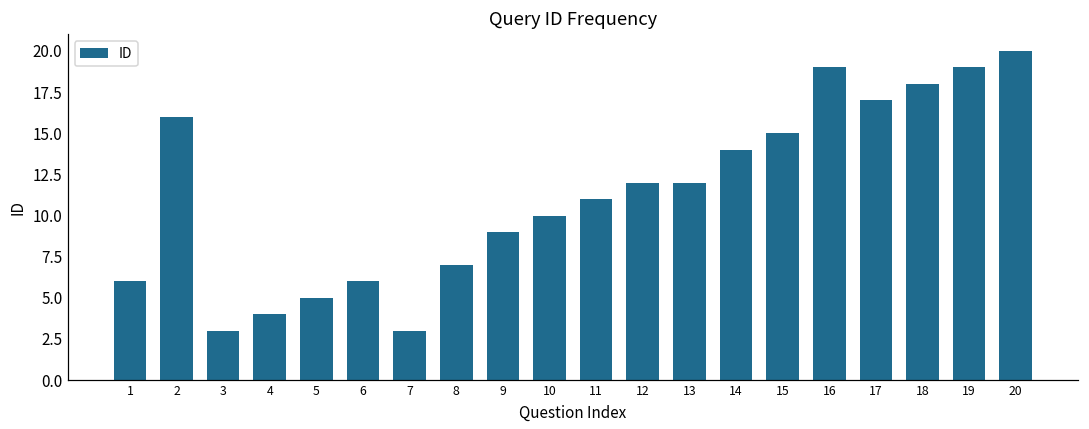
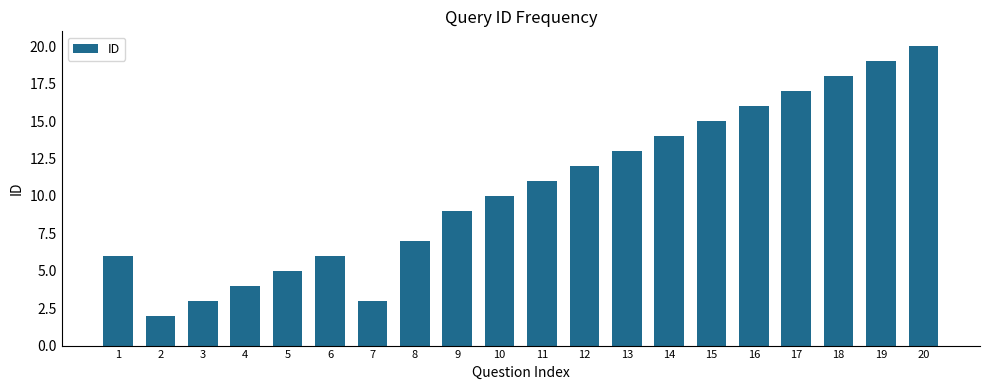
2: 16 -> 2
13: 12 -> 13
16: 19 -> 16
